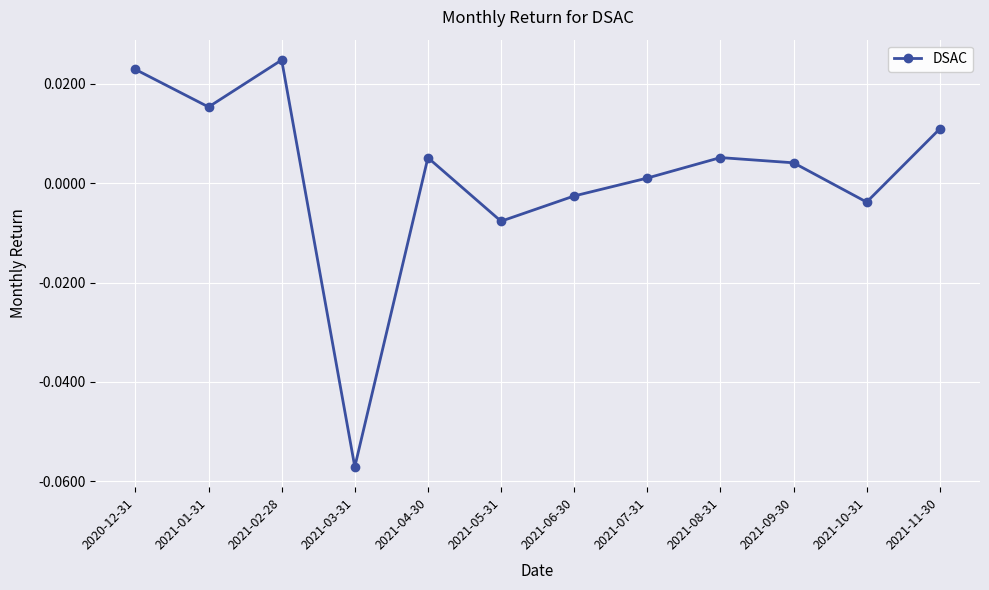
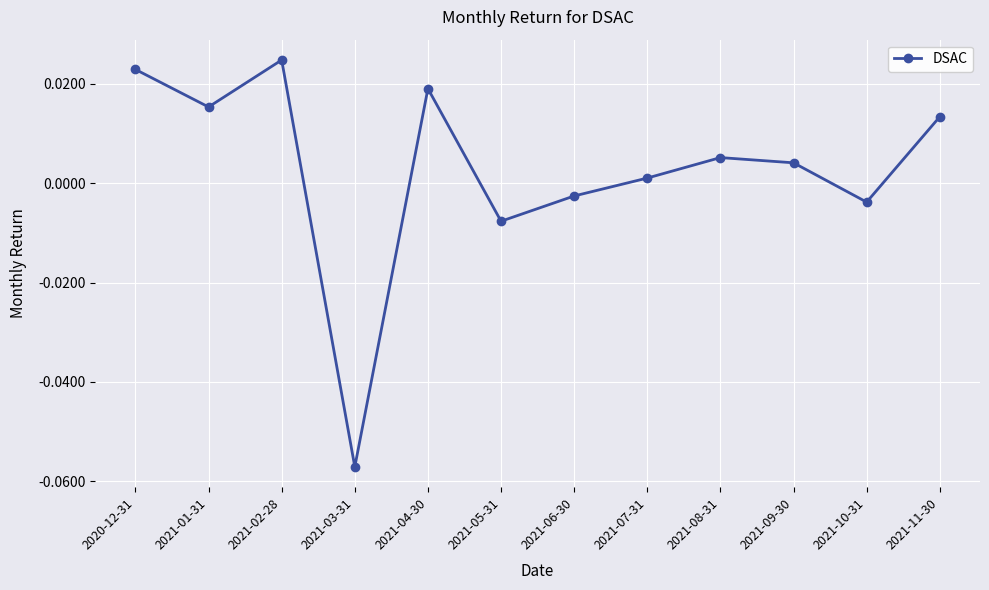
2021-04-30: 0.005 -> 0.019
2021-11-30: 0.011 -> 0.013
